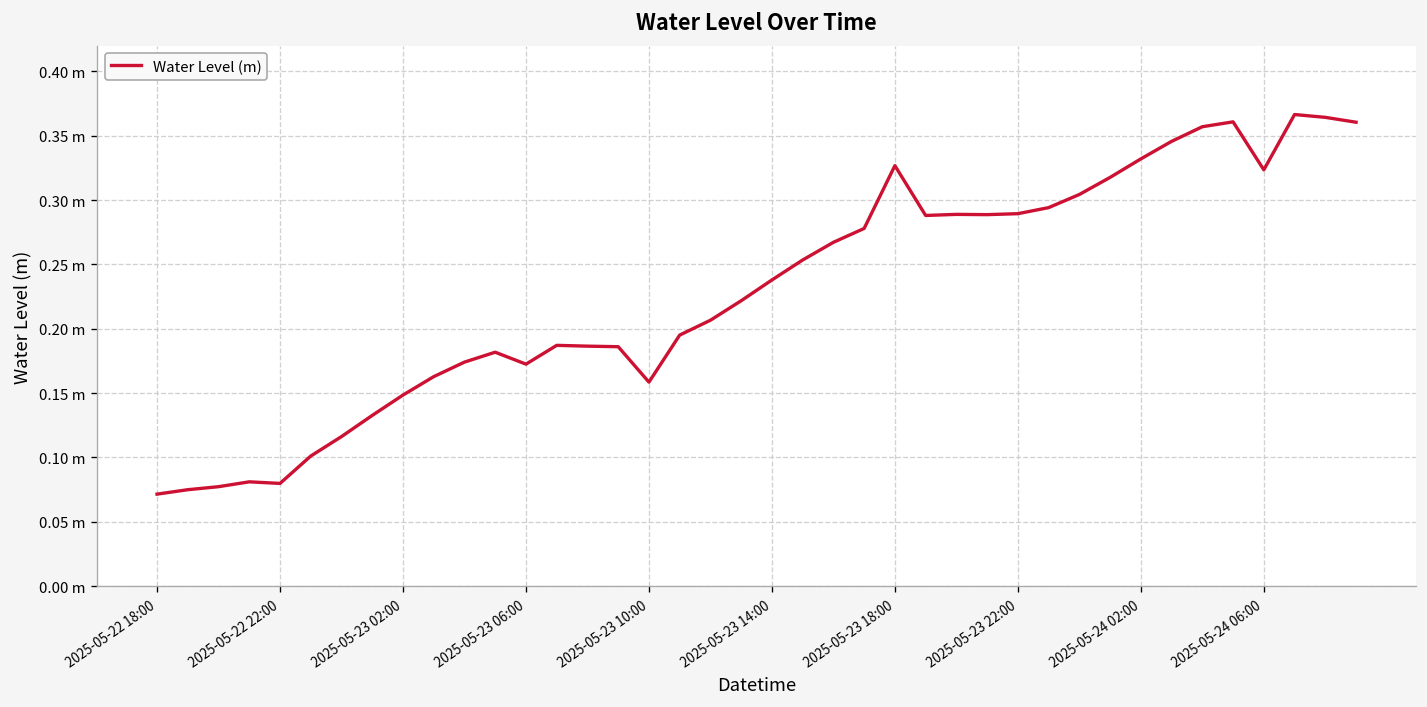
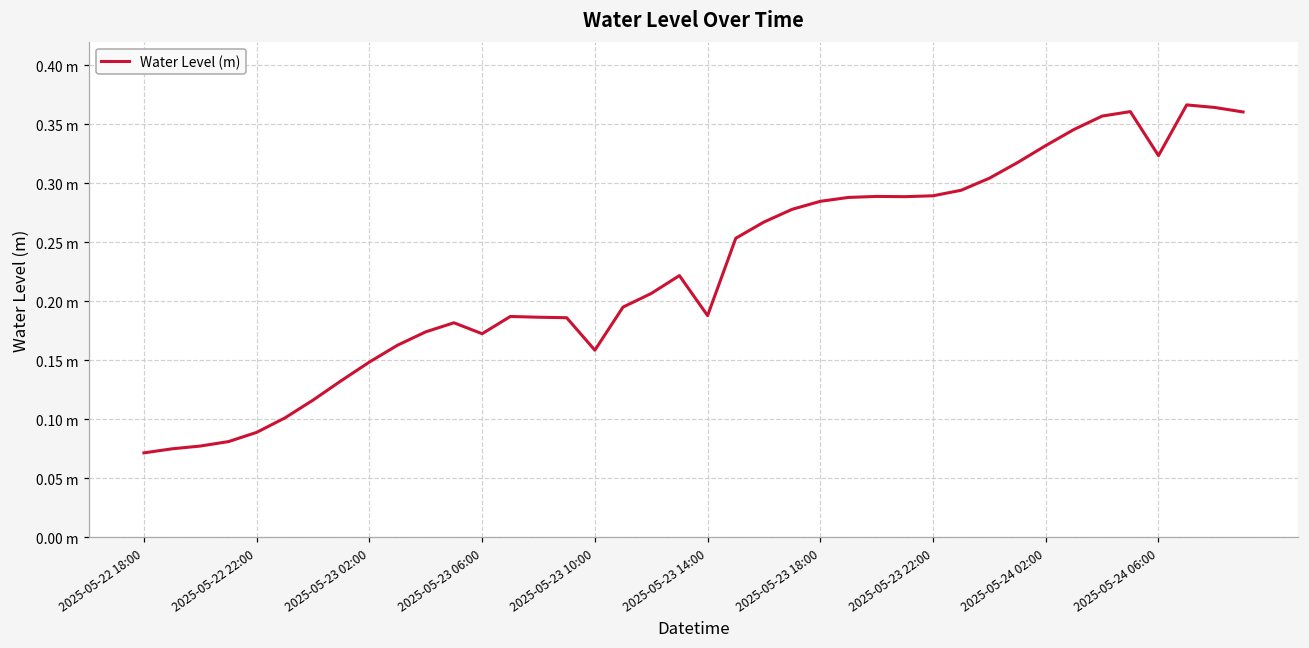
2025-05-22 22:00: 0.080 m -> 0.089 m
2025-05-23 14:00: 0.238 m -> 0.188 m
2025-05-23 18:00: 0.327 m -> 0.285 m
